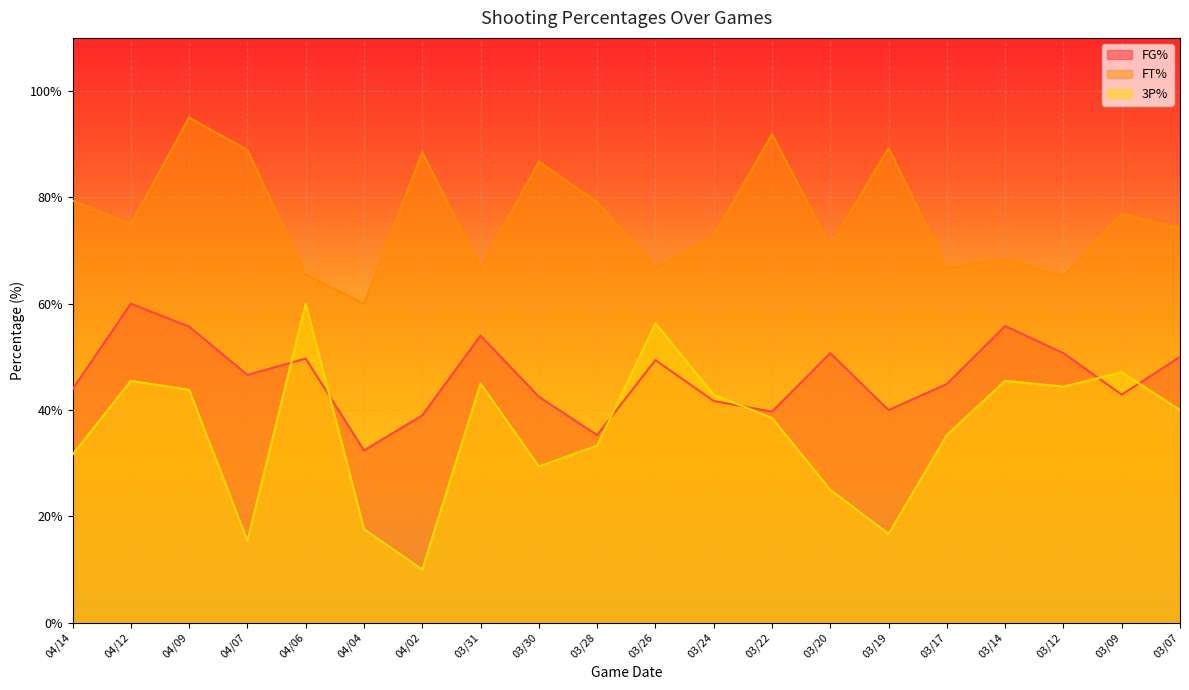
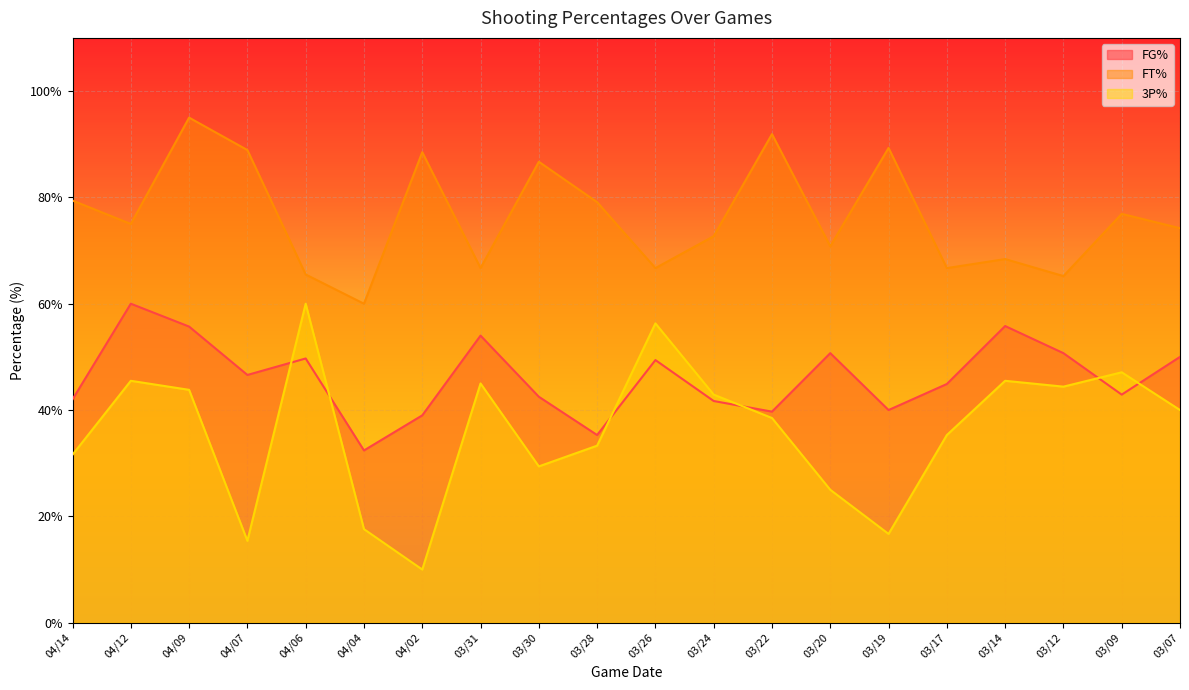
FG%, 04/14: 44% -> 42%
